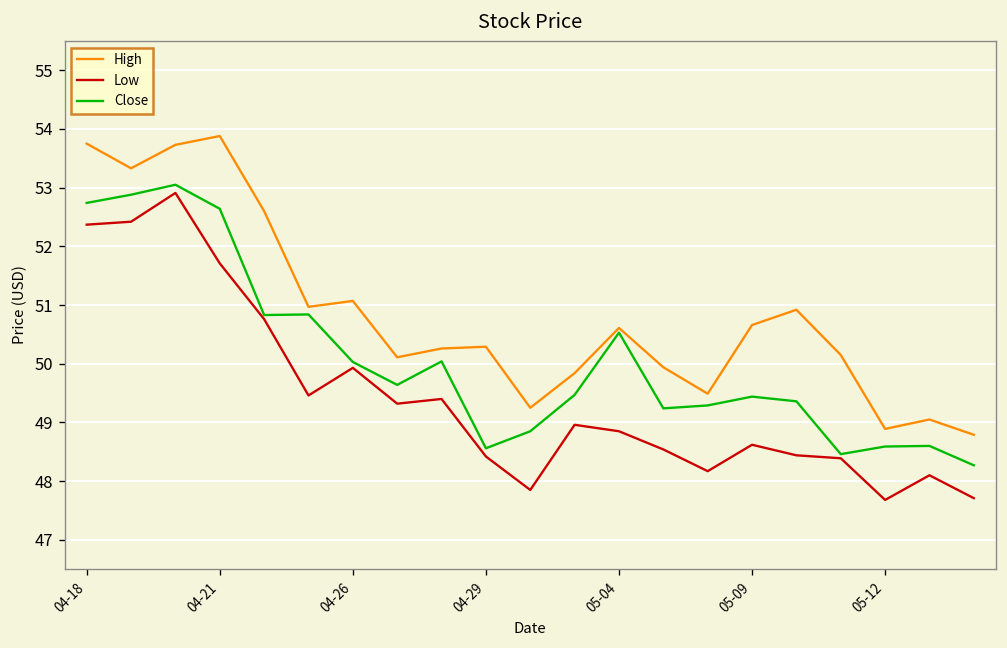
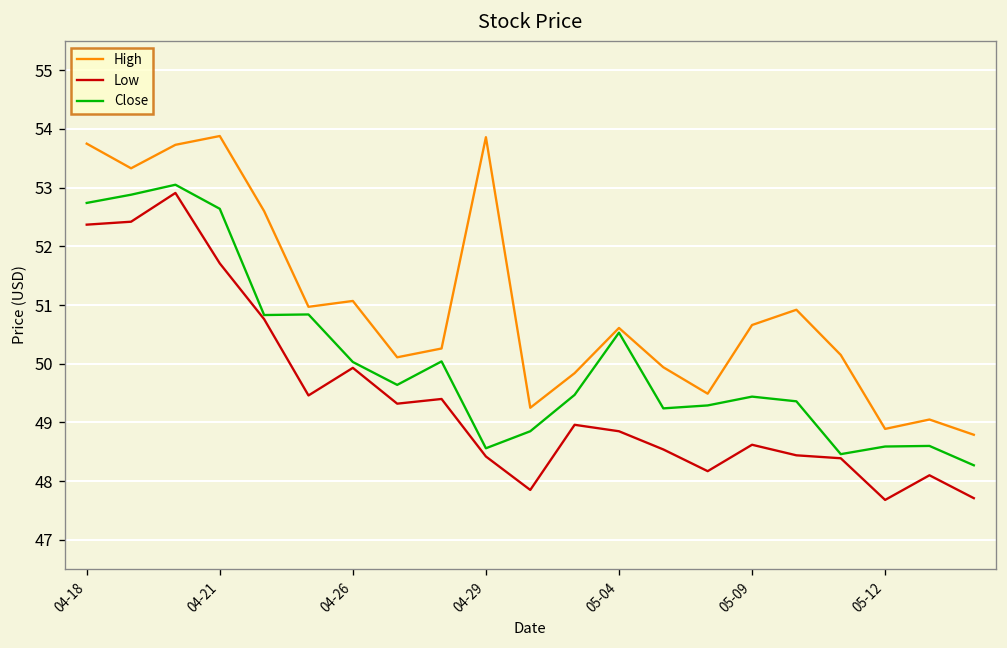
High, 04-29: 50.3 -> 53.9
